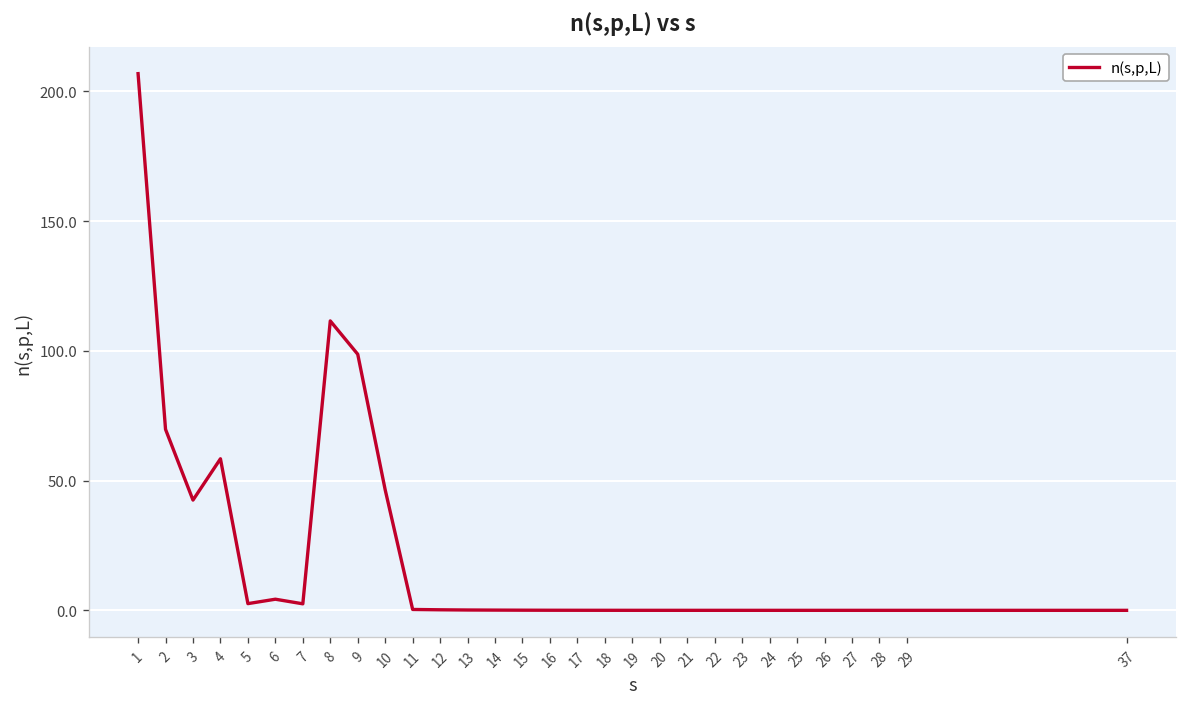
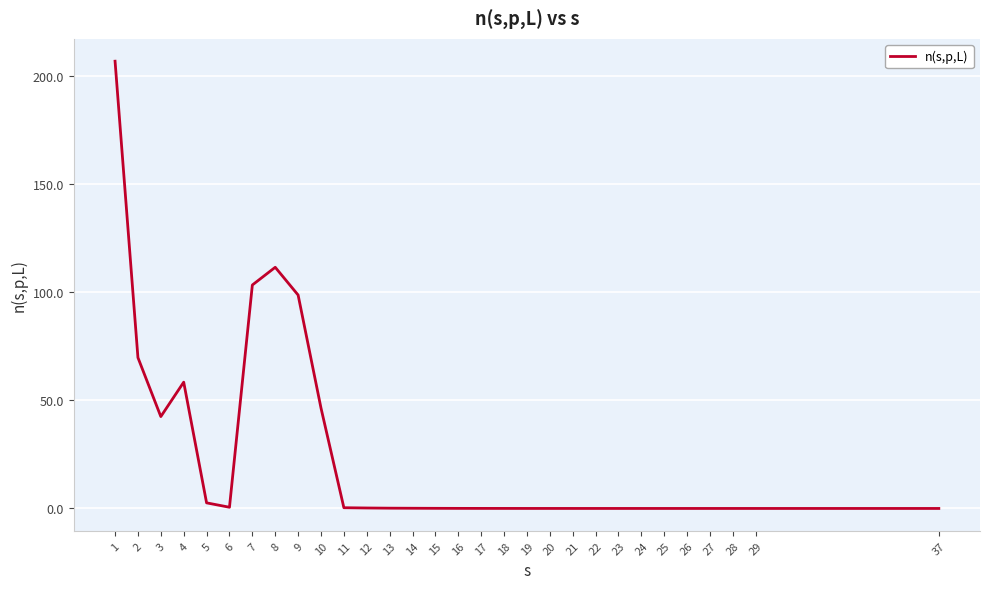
6: 4 -> 1
7: 3 -> 103
